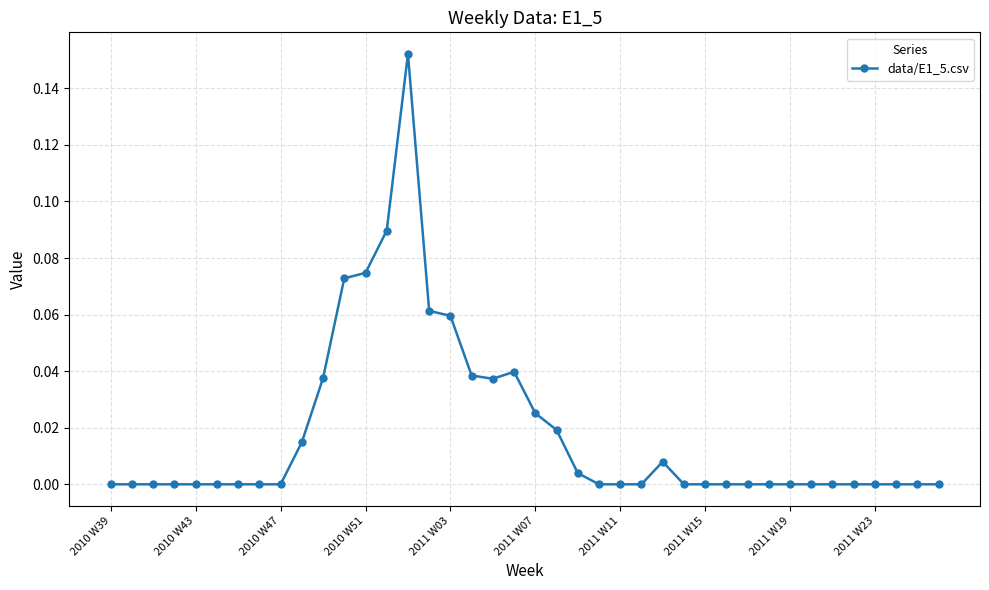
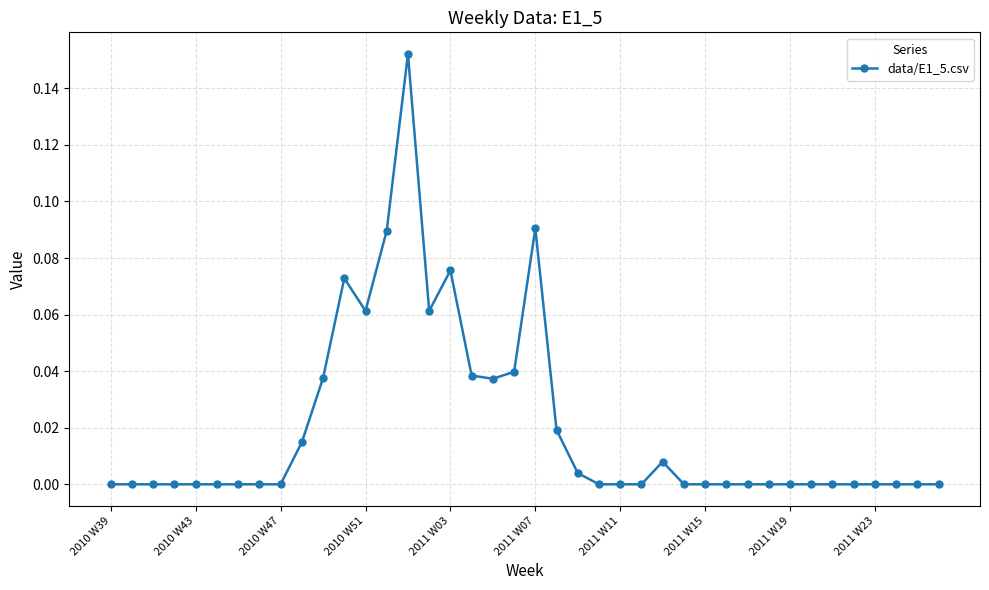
2010 W51: 0.075 -> 0.061
2011 W03: 0.060 -> 0.076
2011 W07: 0.025 -> 0.090
